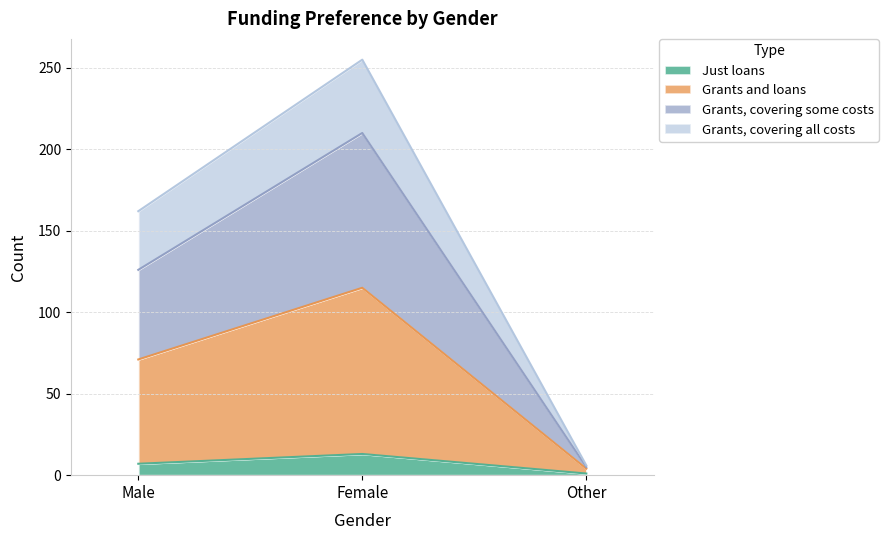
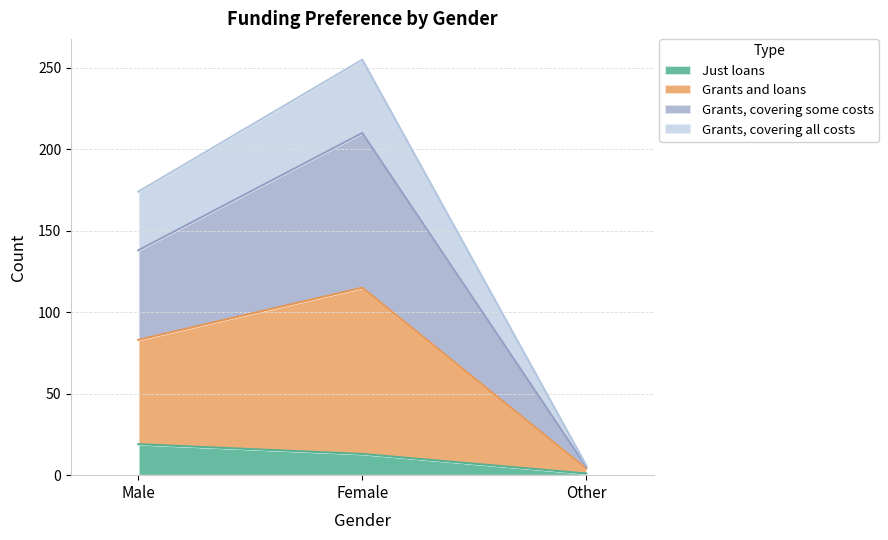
Just loans, Male: 7 -> 19
